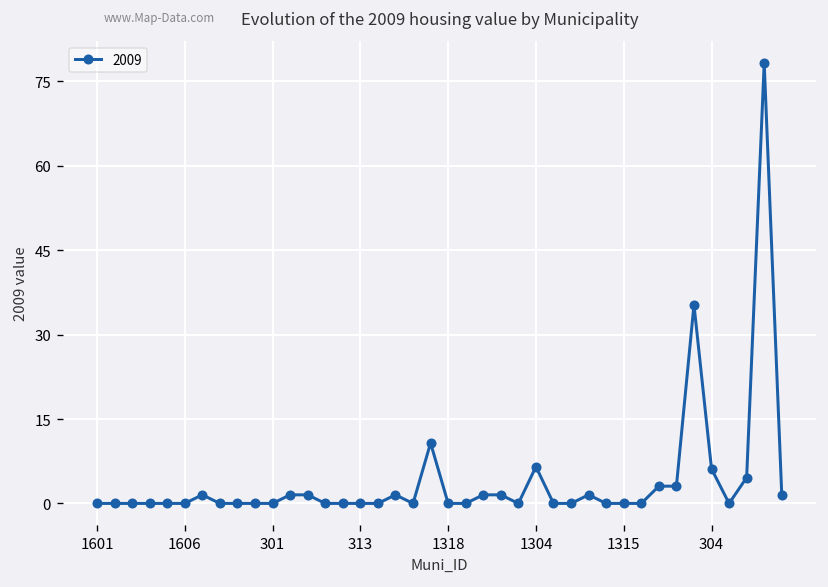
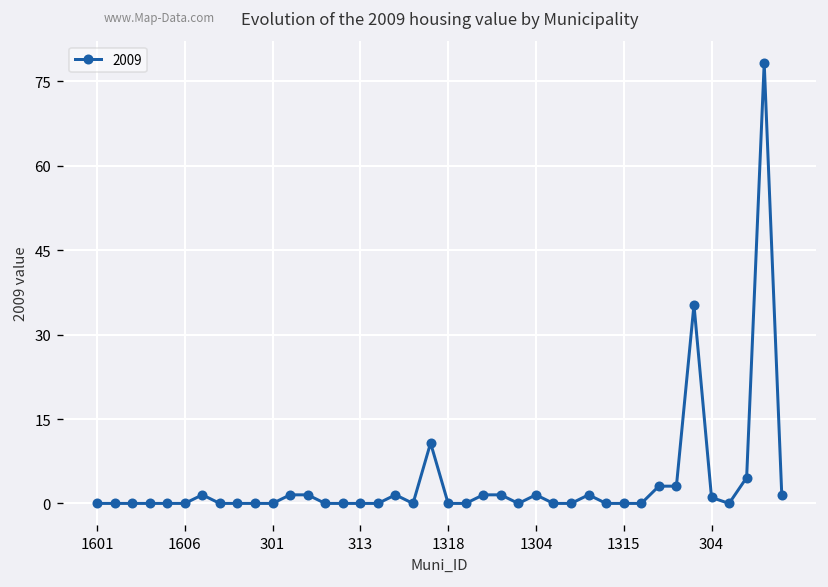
1304: 7 -> 2
304: 6 -> 1
